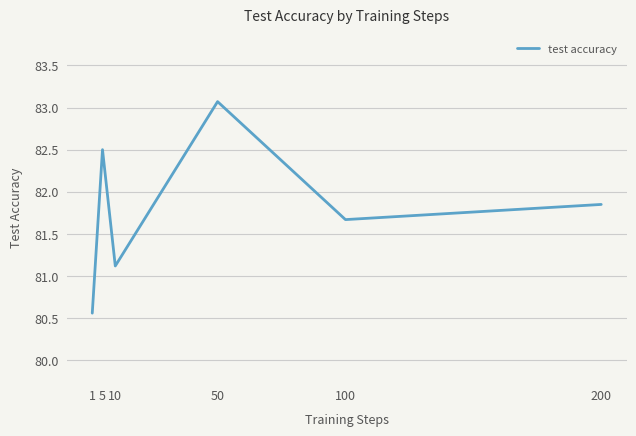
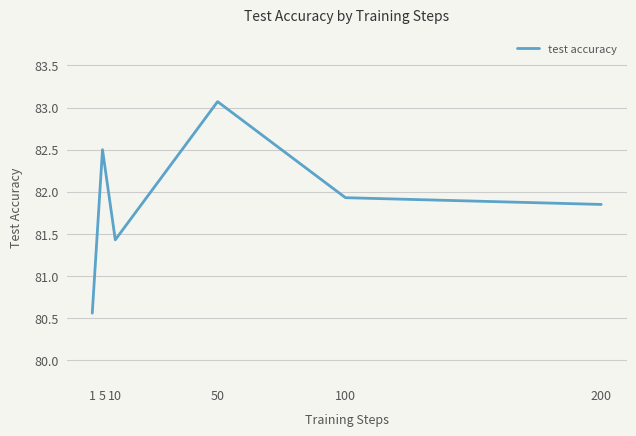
10: 81.1 -> 81.4
100: 81.7 -> 81.9
